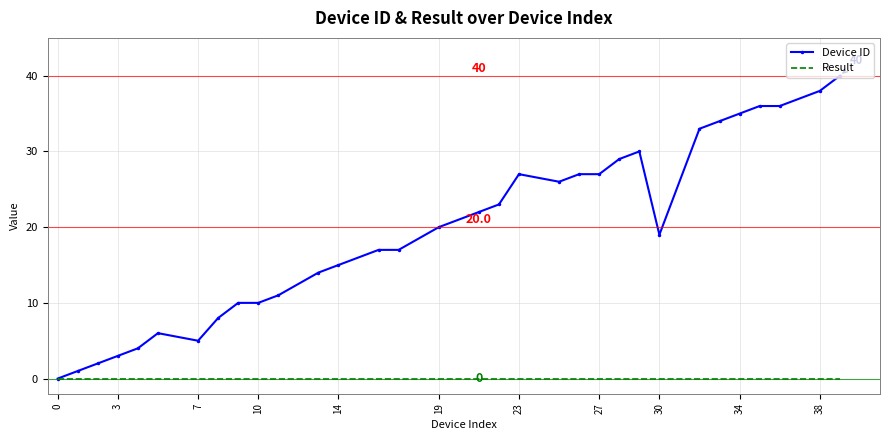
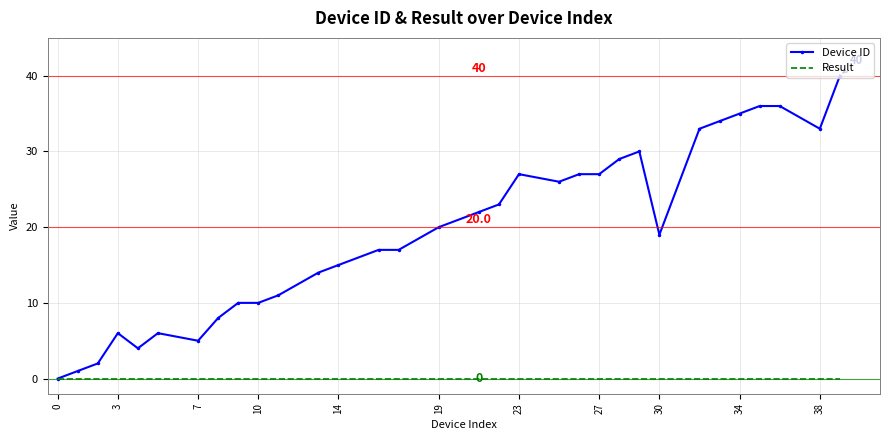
Device ID, 3: 3 -> 6
Device ID, 38: 38 -> 33
